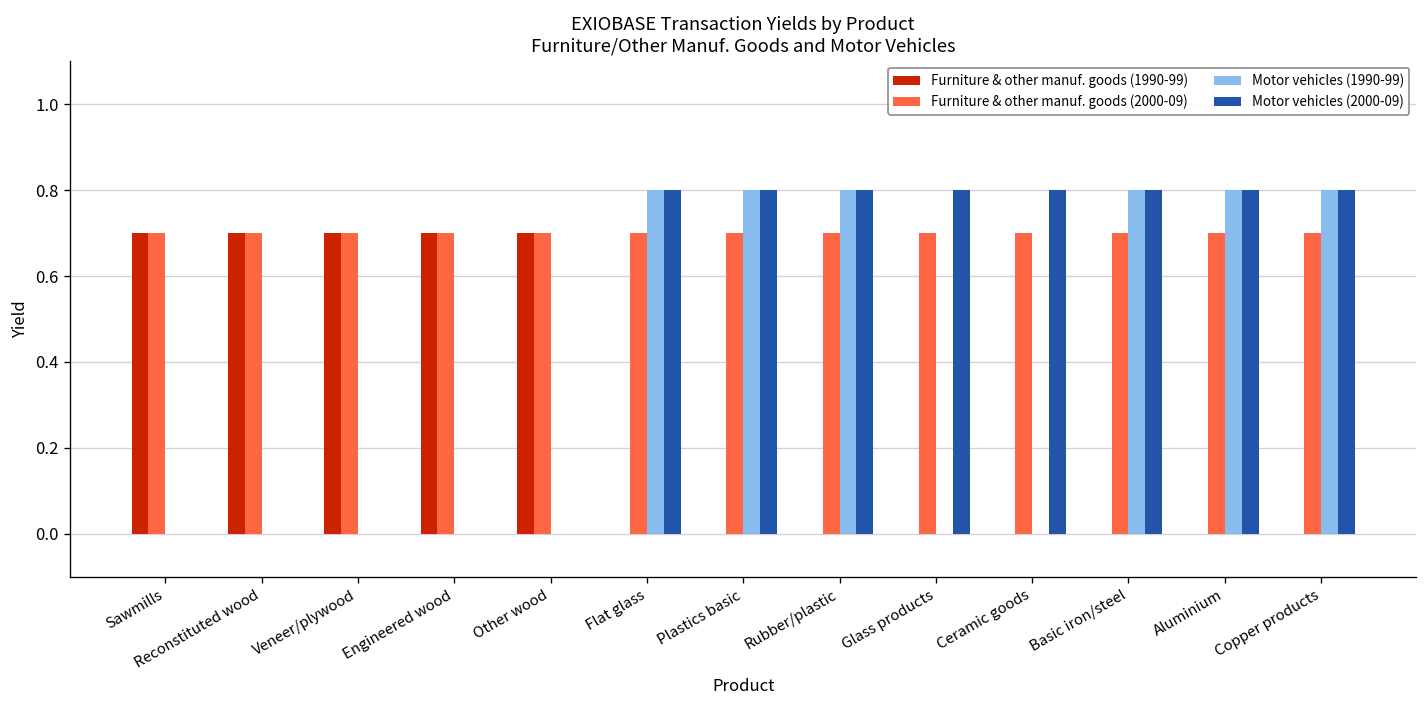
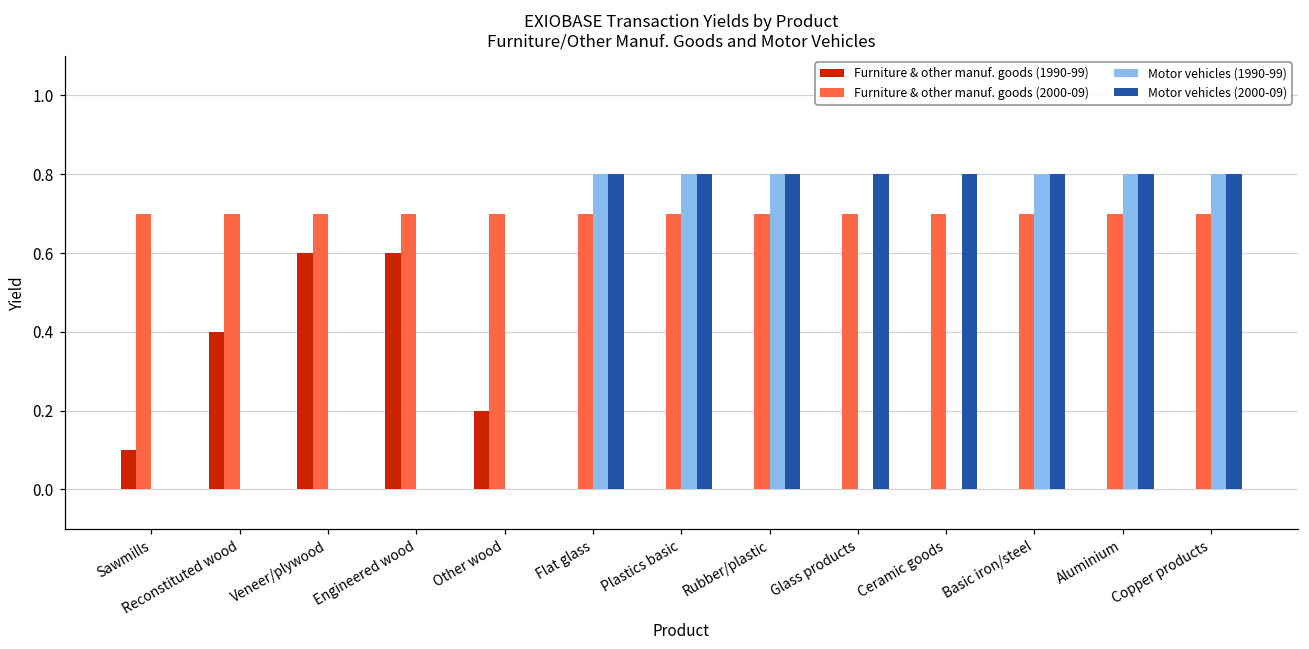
Furniture & other manuf. goods (1990-99), Sawmills: 0.7 -> 0.1
Furniture & other manuf. goods (1990-99), Reconstituted wood: 0.7 -> 0.4
Furniture & other manuf. goods (1990-99), Veneer/plywood: 0.7 -> 0.6
Furniture & other manuf. goods (1990-99), Engineered wood: 0.7 -> 0.6
Furniture & other manuf. goods (1990-99), Other wood: 0.7 -> 0.2
